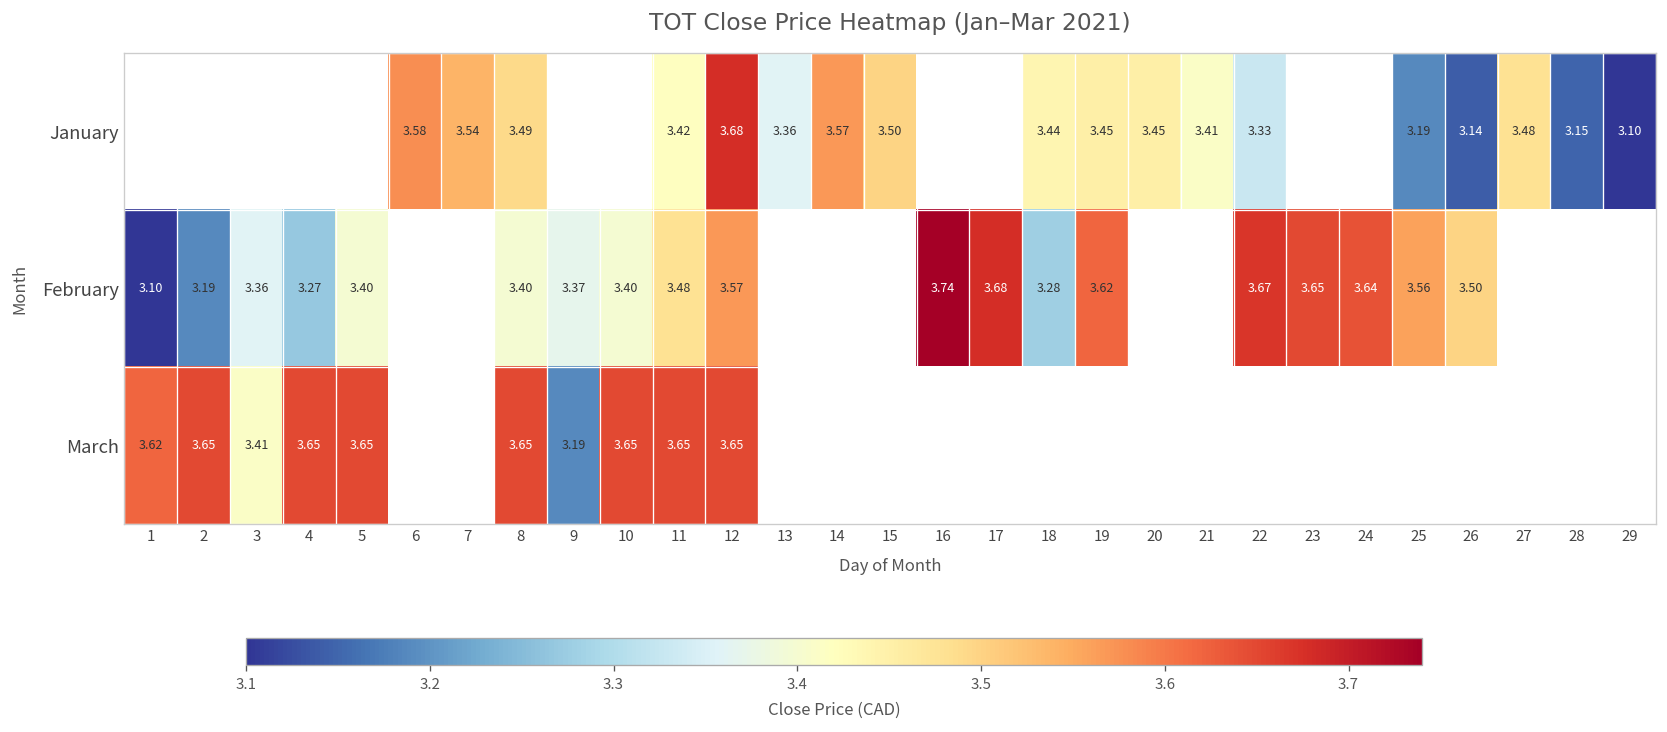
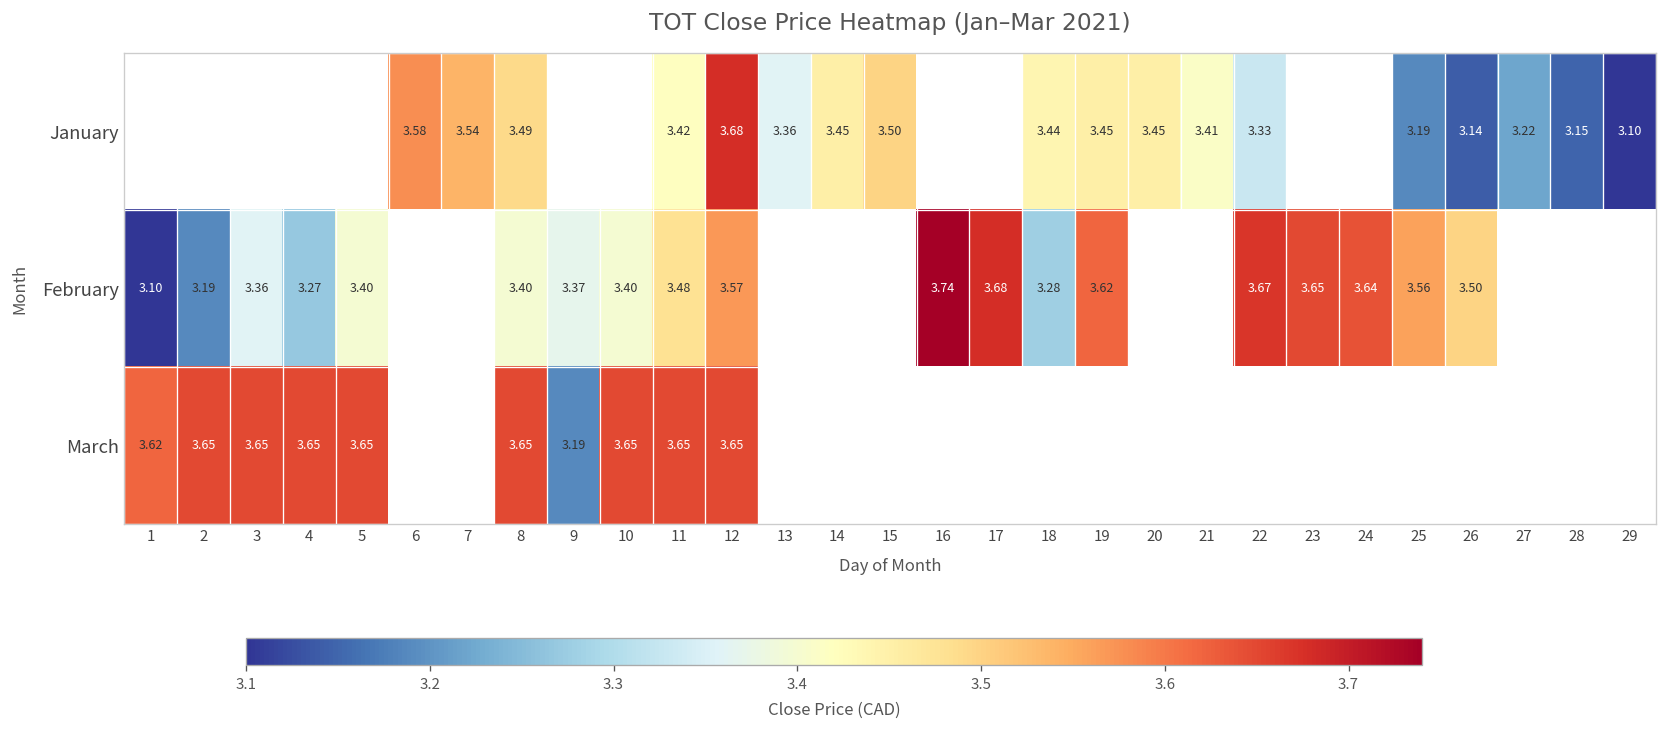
January, 14: 3.57 -> 3.45
January, 27: 3.48 -> 3.22
March, 3: 3.41 -> 3.65
